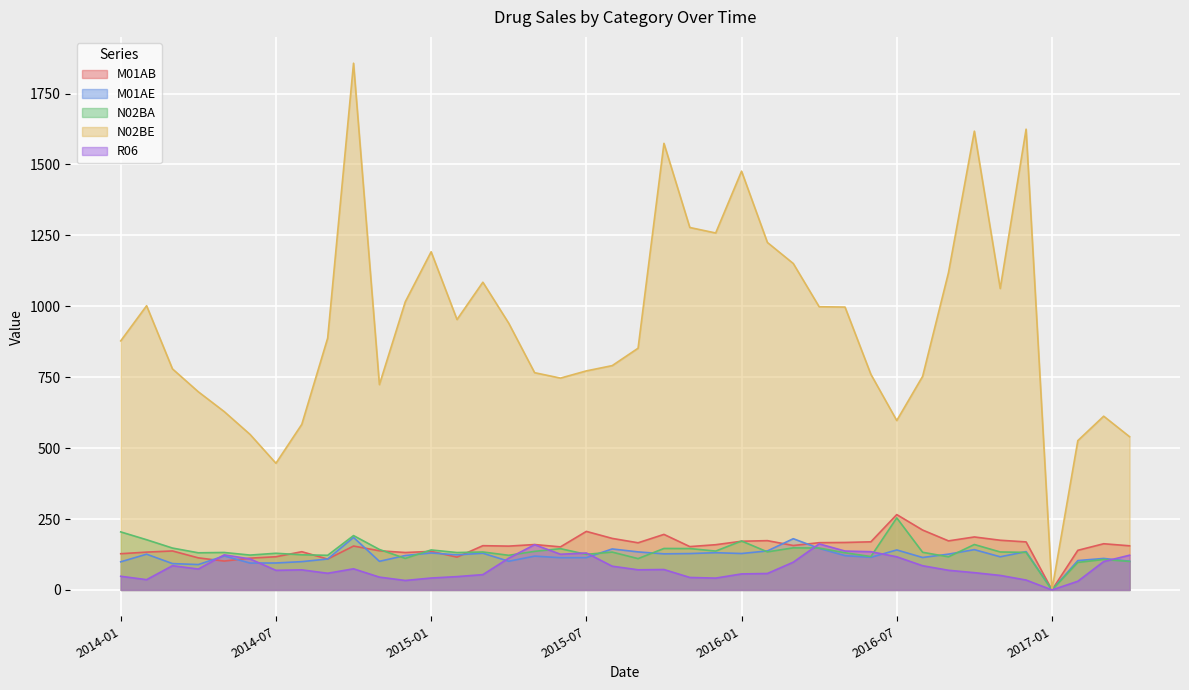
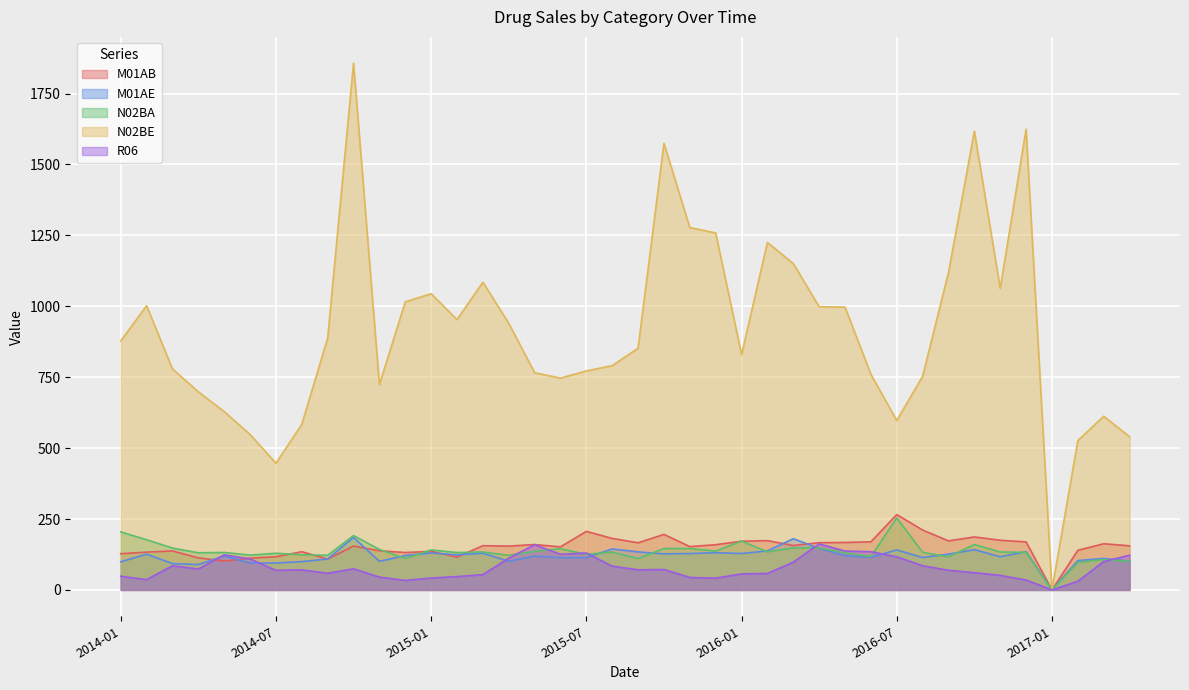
N02BE, 2015-01: 1190 -> 1040
N02BE, 2016-01: 1480 -> 830
